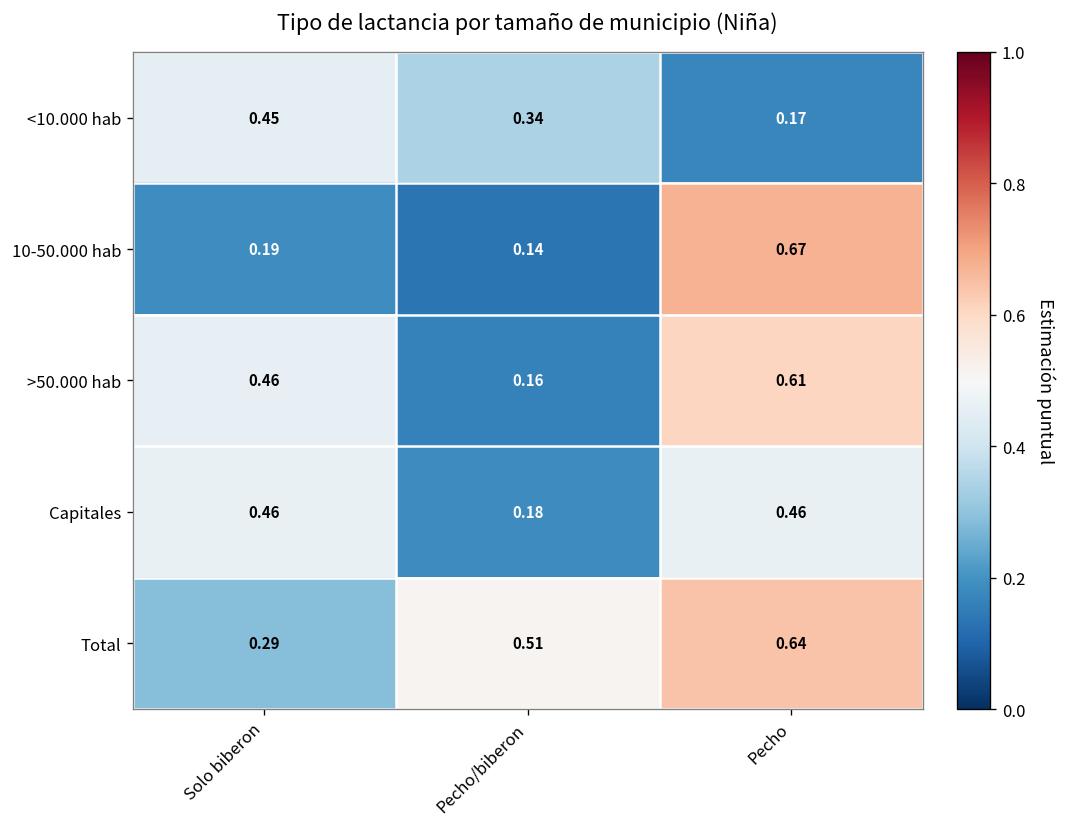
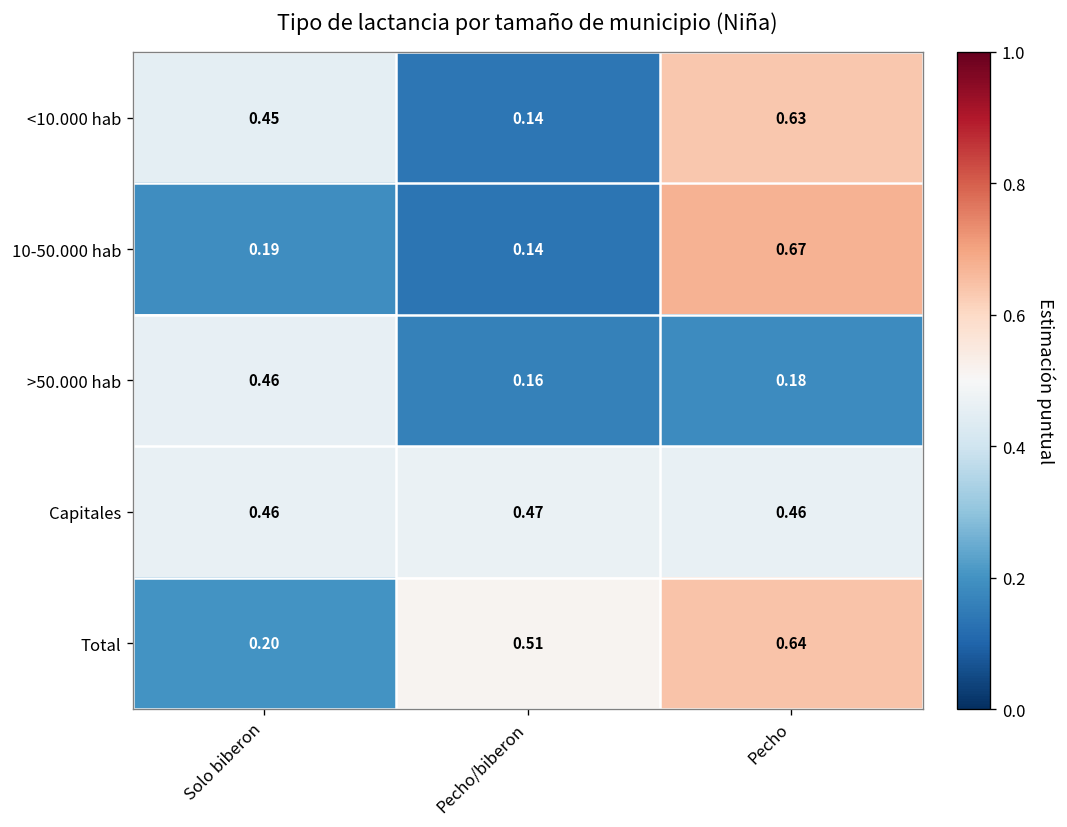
<10.000 hab, Pecho/biberon: 0.34 -> 0.14
<10.000 hab, Pecho: 0.17 -> 0.63
>50.000 hab, Pecho: 0.61 -> 0.18
Capitales, Pecho/biberon: 0.18 -> 0.47
Total, Solo biberon: 0.29 -> 0.20
